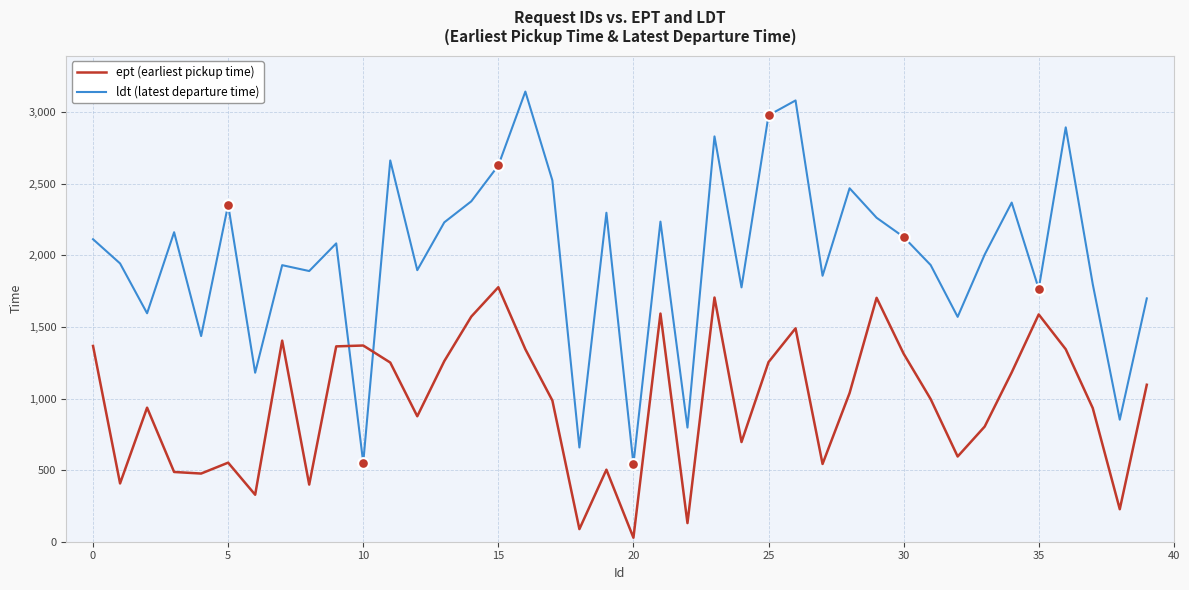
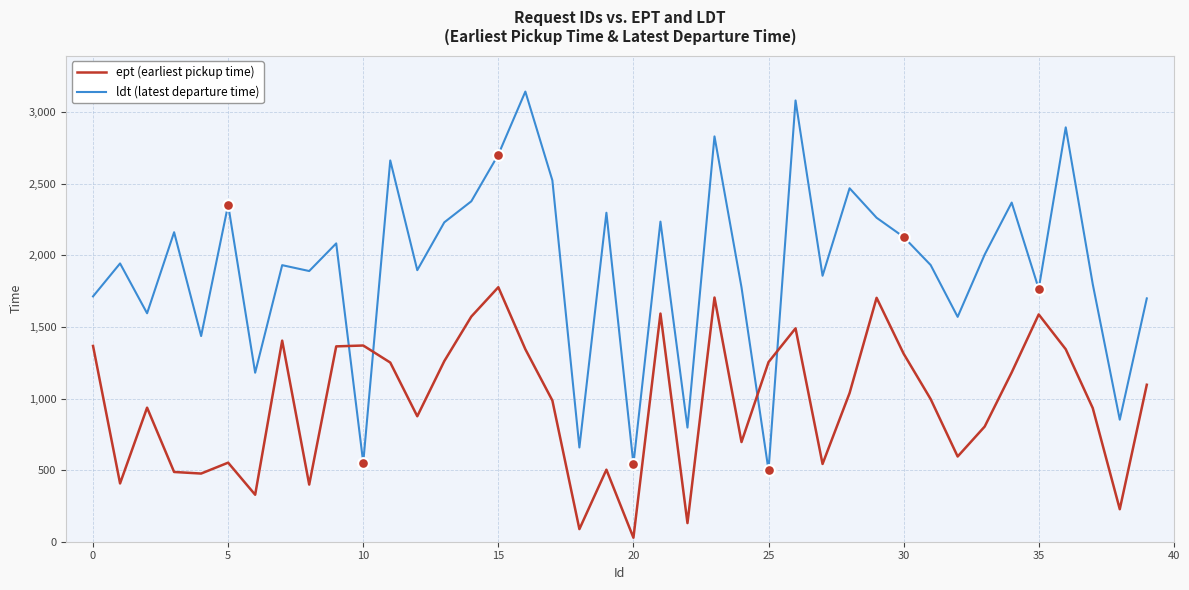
ldt (latest departure time), 0: 2,110 -> 1,710
ldt (latest departure time), 15: 2,630 -> 2,700
ldt (latest departure time), 25: 2,980 -> 500
